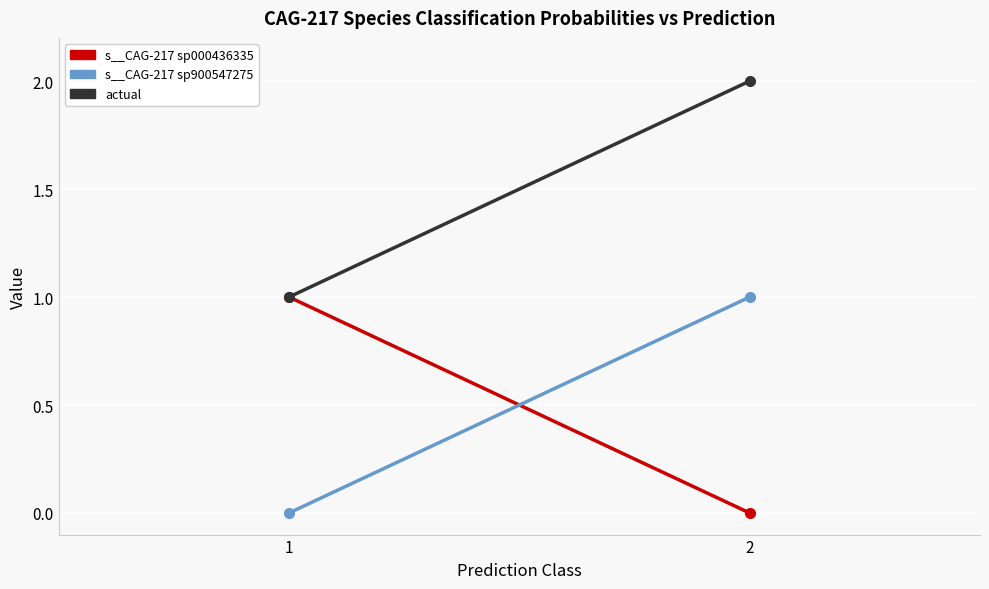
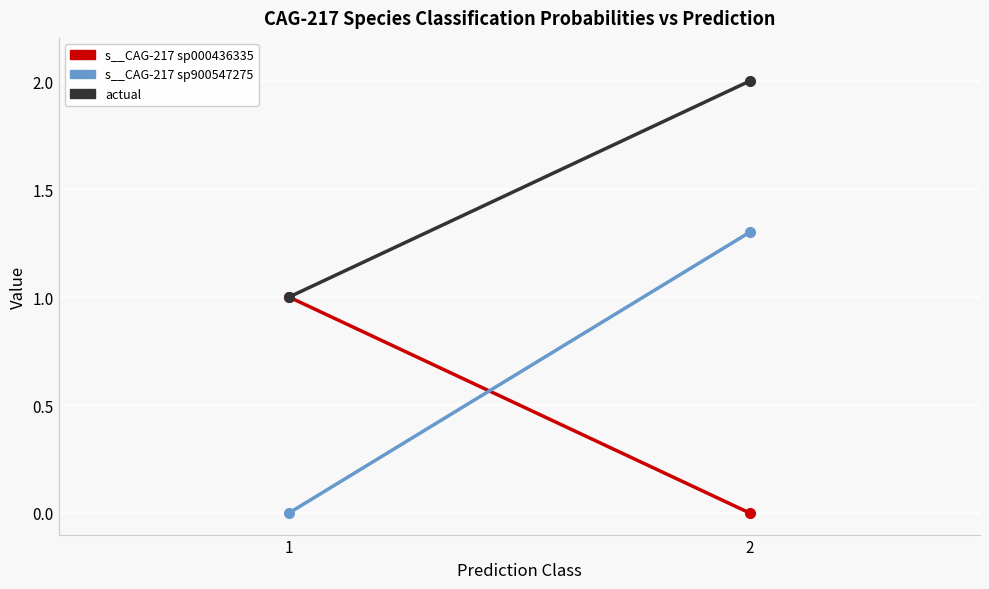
s__CAG-217 sp900547275, 2: 1.0 -> 1.3
